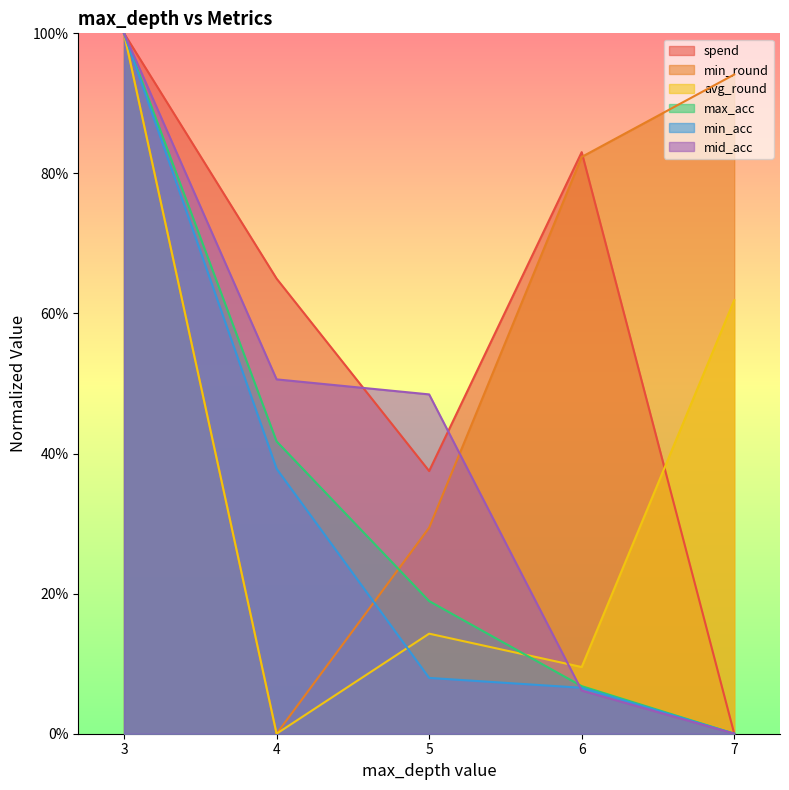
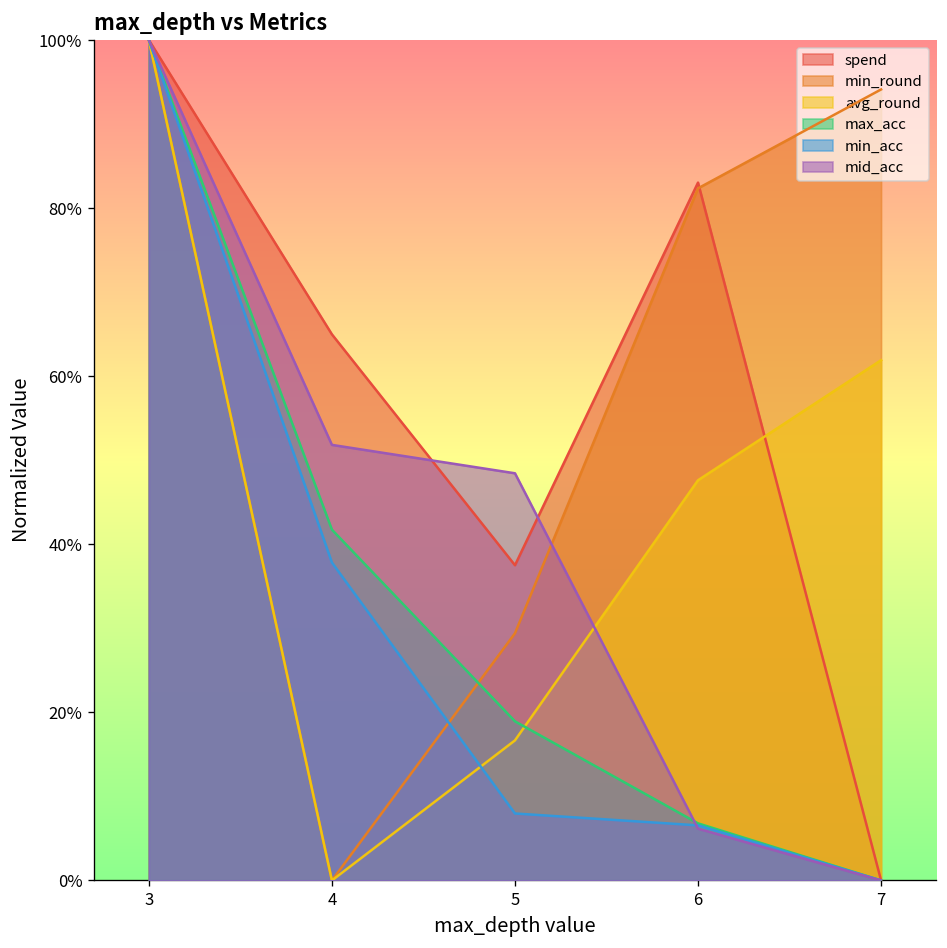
mid_acc, 4: 51% -> 52%
avg_round, 5: 14% -> 17%
avg_round, 6: 10% -> 48%
